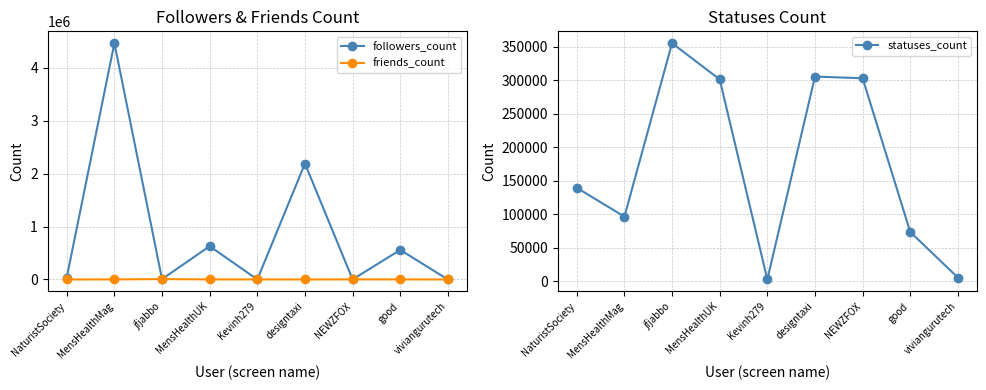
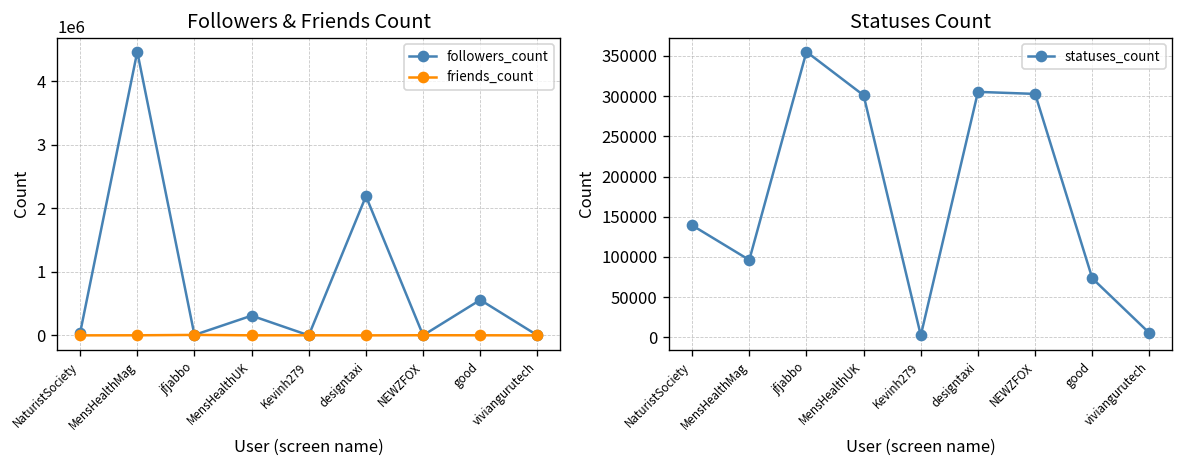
Followers & Friends Count, followers_count, MensHealthUK: 600000 -> 300000
